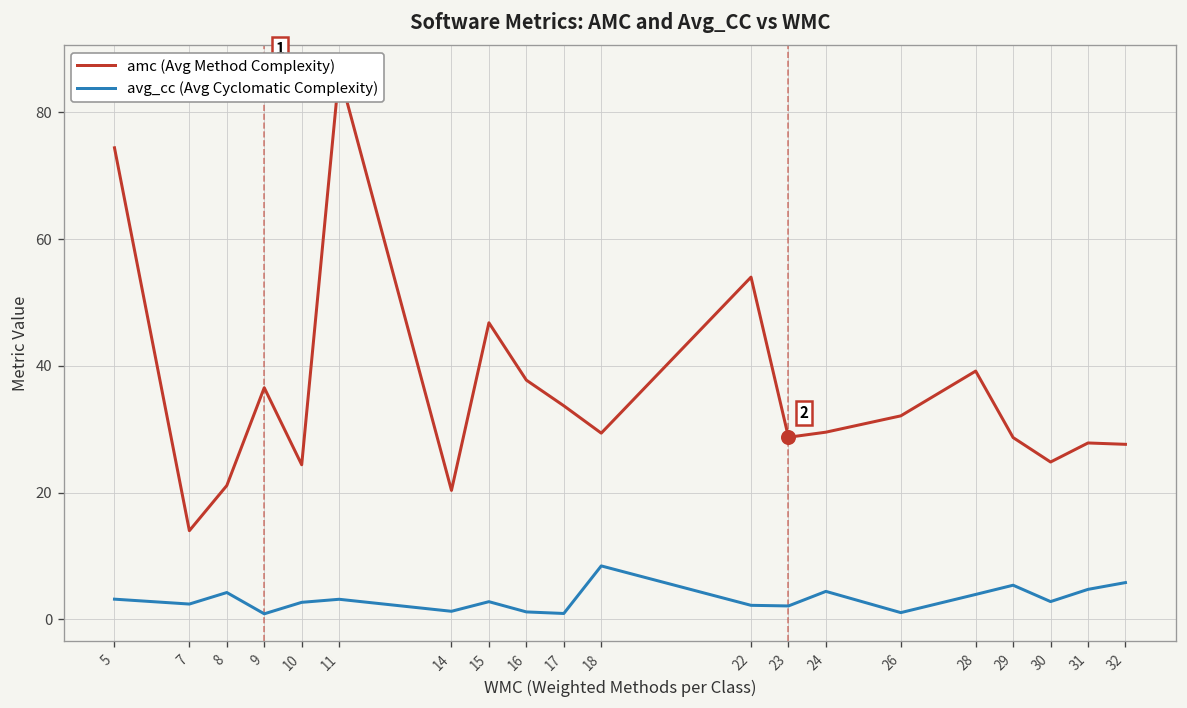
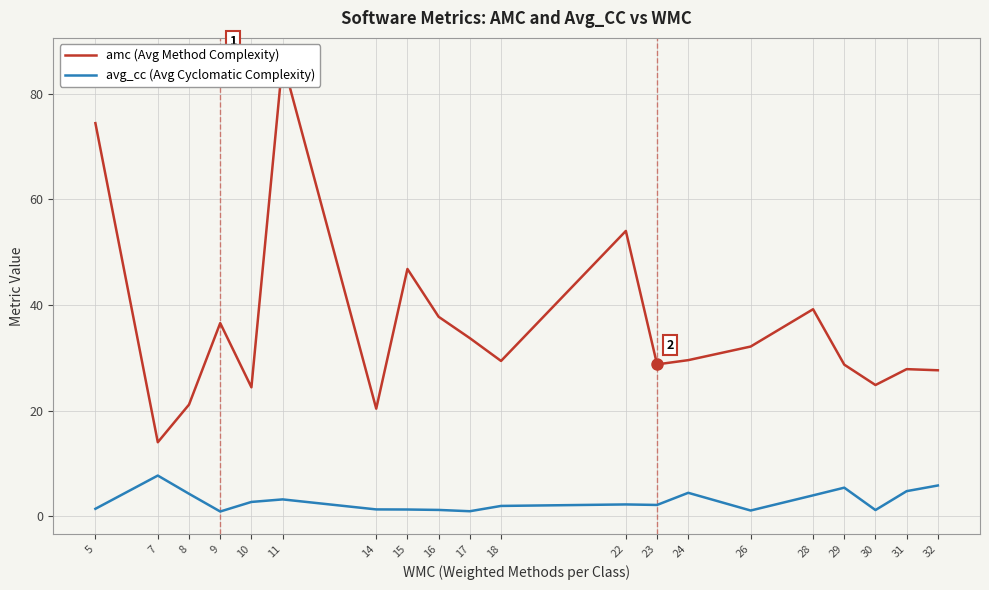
avg_cc (Avg Cyclomatic Complexity), 5: 3 -> 1
avg_cc (Avg Cyclomatic Complexity), 7: 2 -> 8
avg_cc (Avg Cyclomatic Complexity), 15: 3 -> 1
avg_cc (Avg Cyclomatic Complexity), 18: 8 -> 2
avg_cc (Avg Cyclomatic Complexity), 30: 3 -> 1
